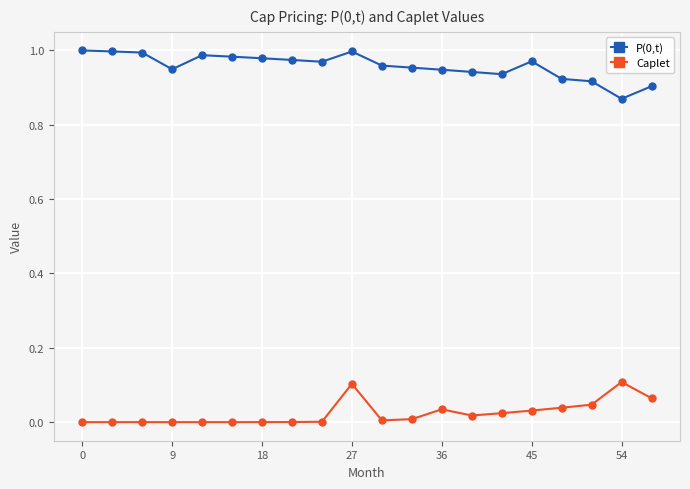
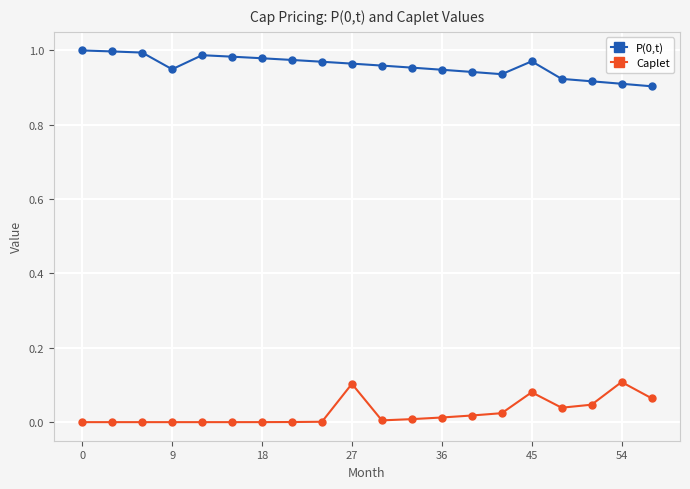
P(0,t), 27: 1.00 -> 0.96
Caplet, 36: 0.03 -> 0.01
Caplet, 45: 0.03 -> 0.08
P(0,t), 54: 0.87 -> 0.91
